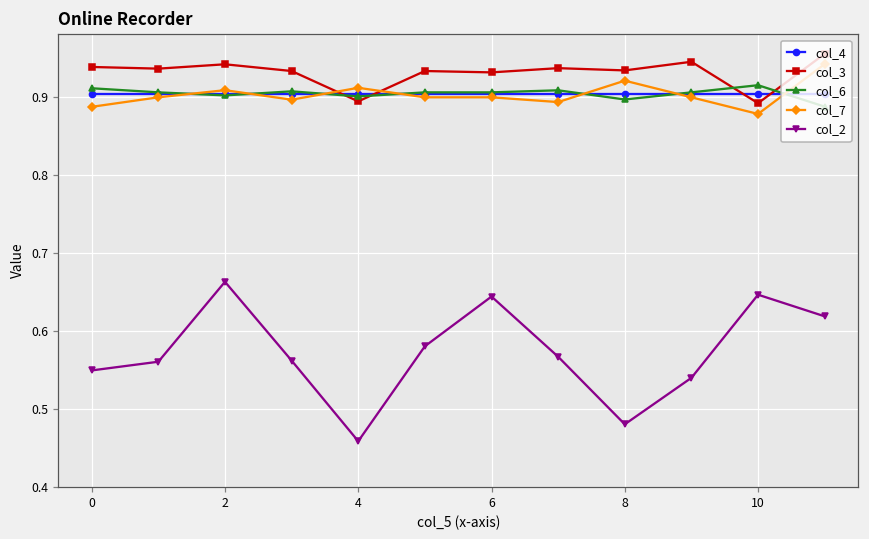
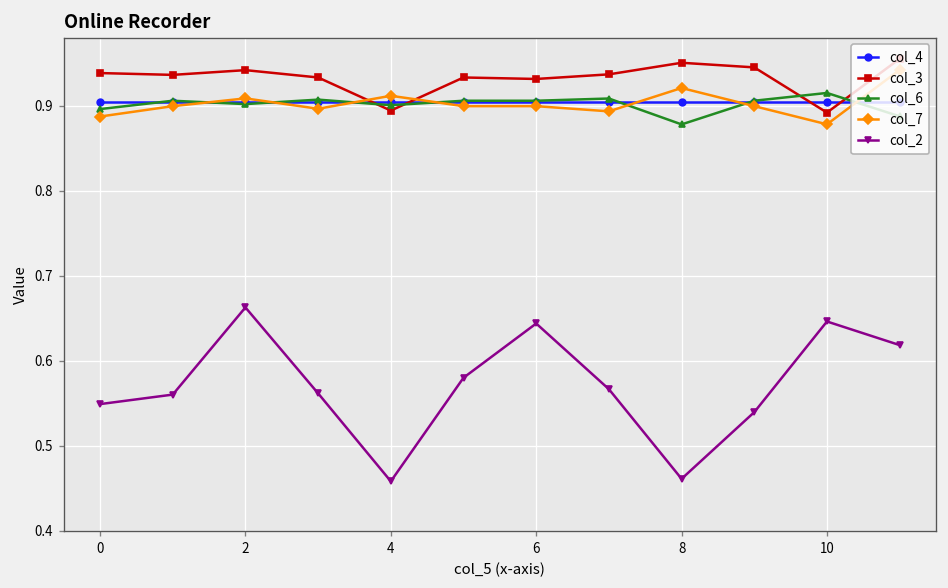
col_6, 0: 0.91 -> 0.90
col_3, 8: 0.93 -> 0.95
col_6, 8: 0.90 -> 0.88
col_2, 8: 0.48 -> 0.46
